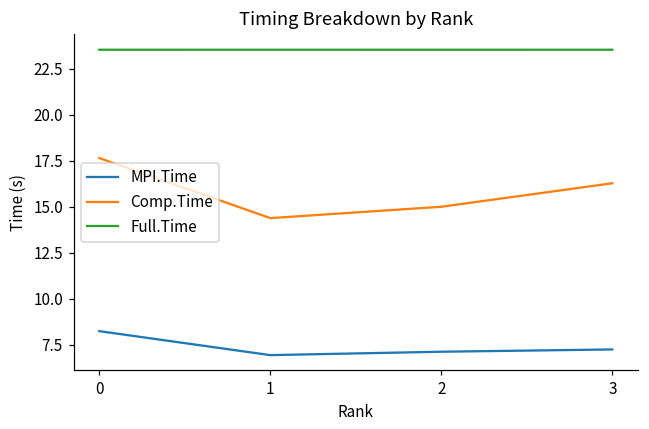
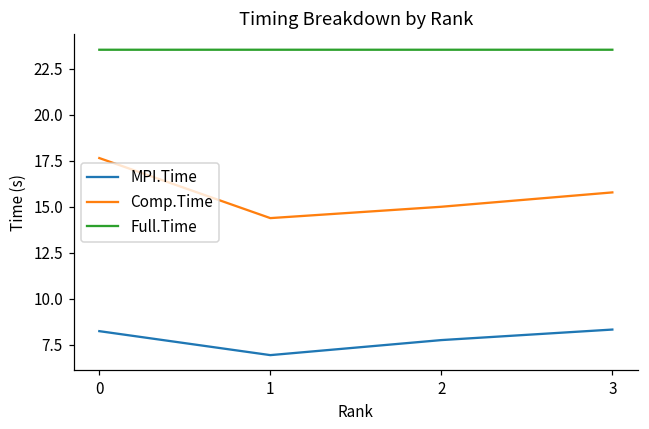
MPI.Time, 2: 7.1 -> 7.8
MPI.Time, 3: 7.2 -> 8.3
Comp.Time, 3: 16.3 -> 15.8
